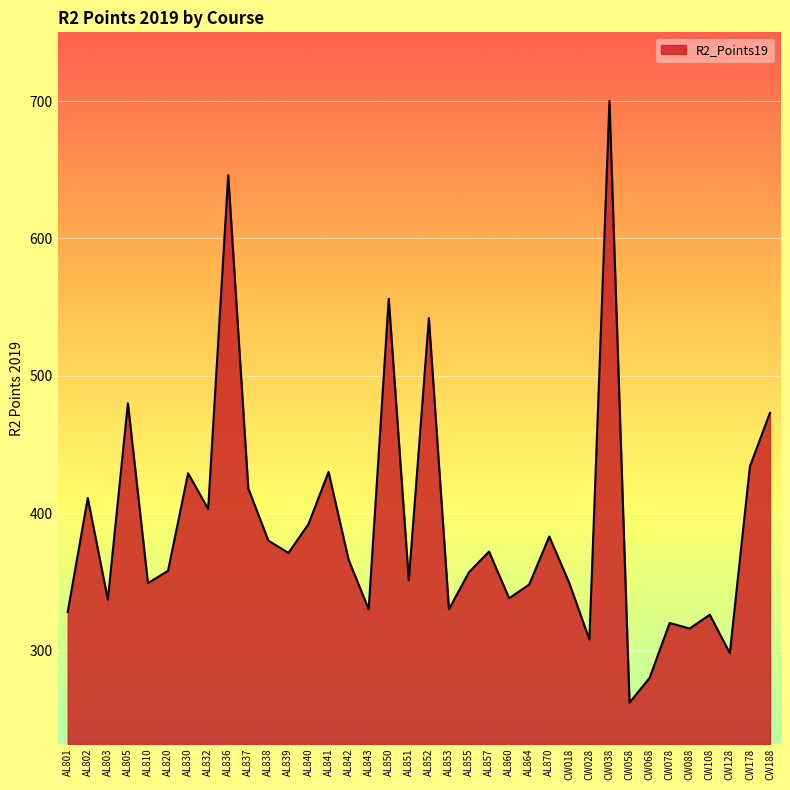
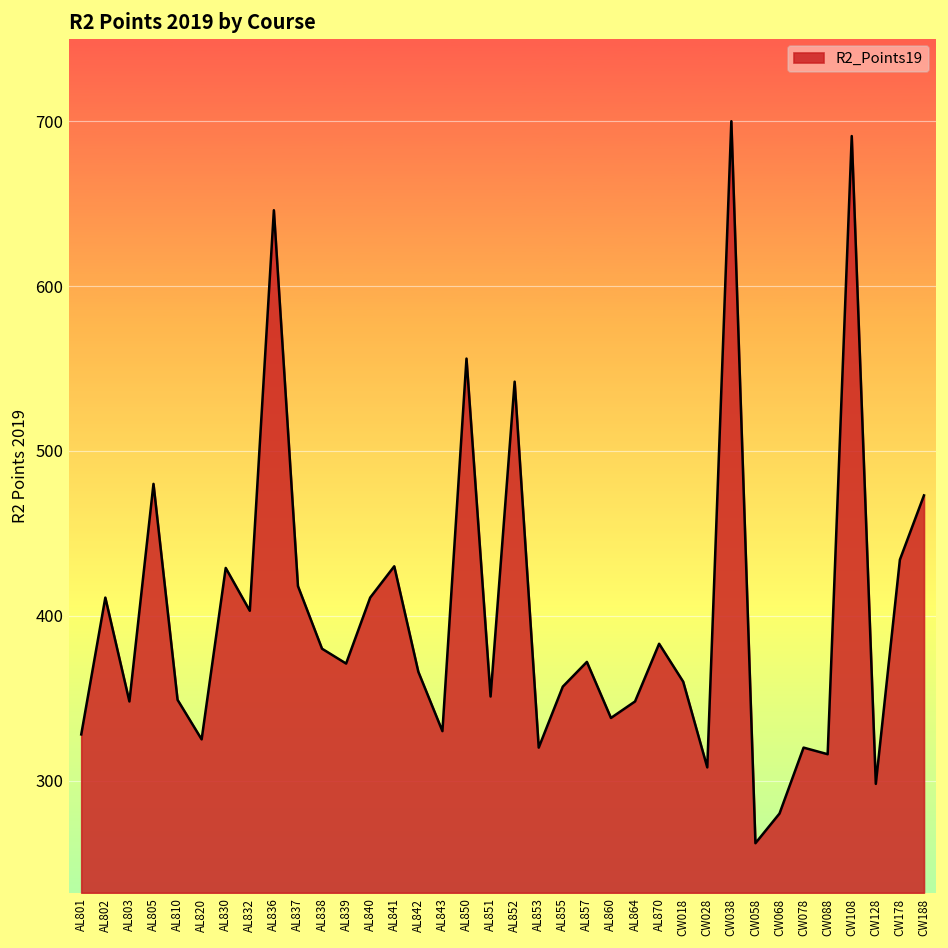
AL803: 337 -> 348
AL820: 358 -> 325
AL840: 392 -> 411
AL853: 330 -> 320
CW018: 349 -> 360
CW108: 326 -> 691
